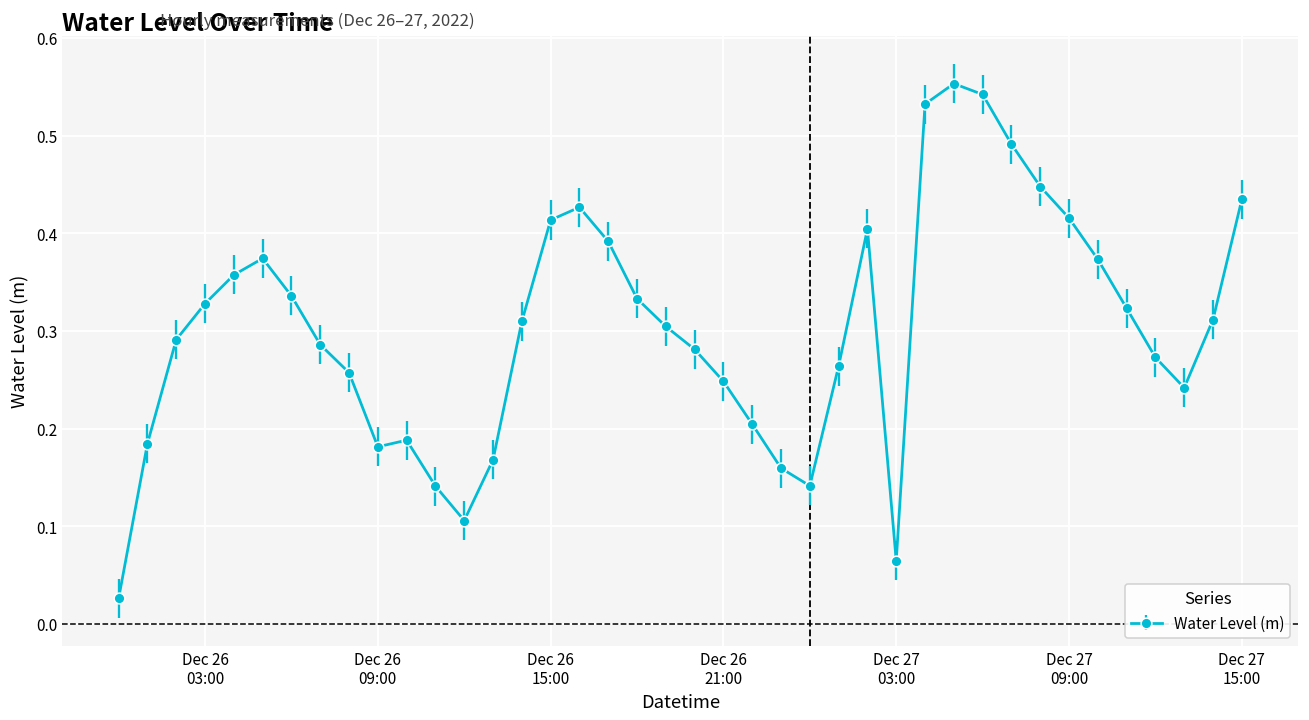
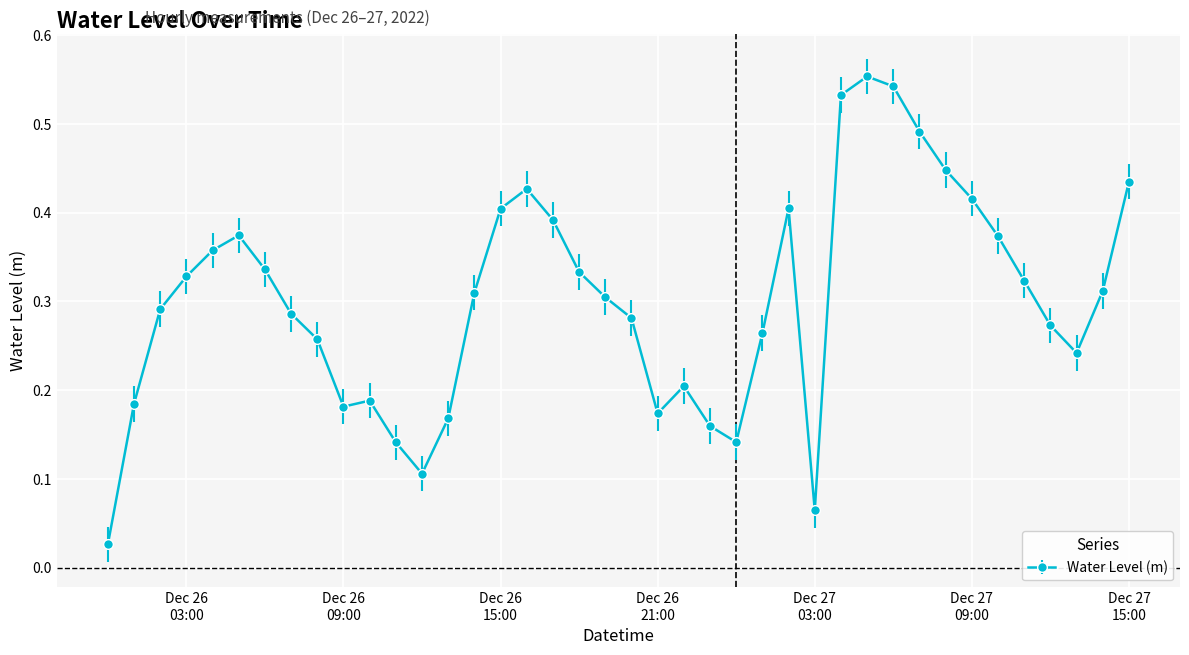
Dec 26 15:00: 0.41 -> 0.40
Dec 26 21:00: 0.25 -> 0.17
